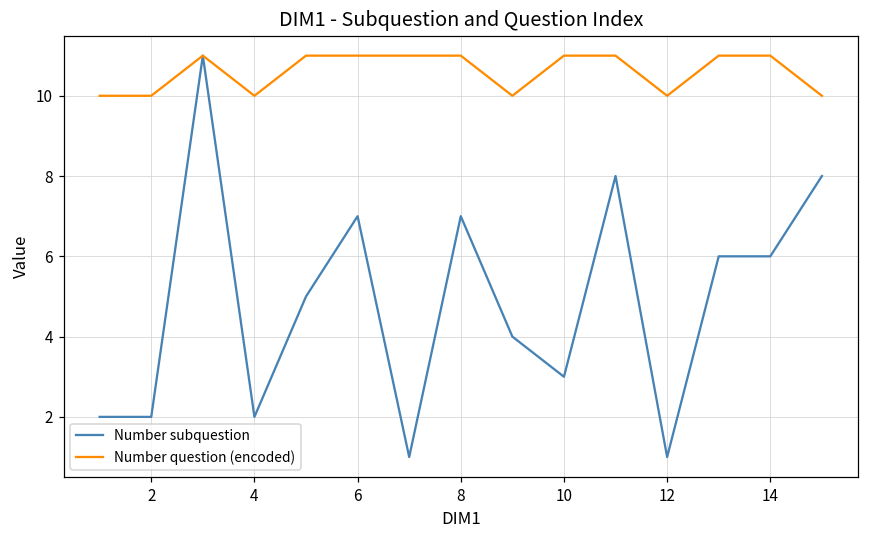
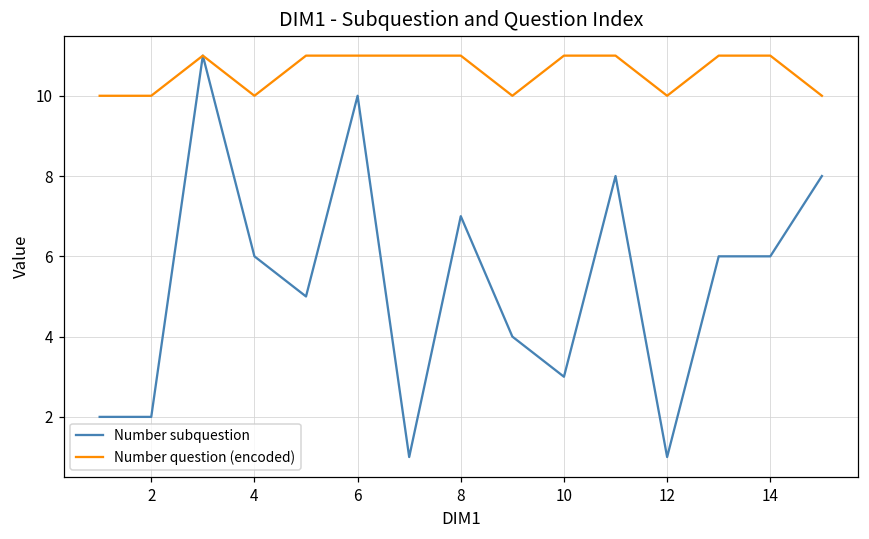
Number subquestion, 4: 2 -> 6
Number subquestion, 6: 7 -> 10
